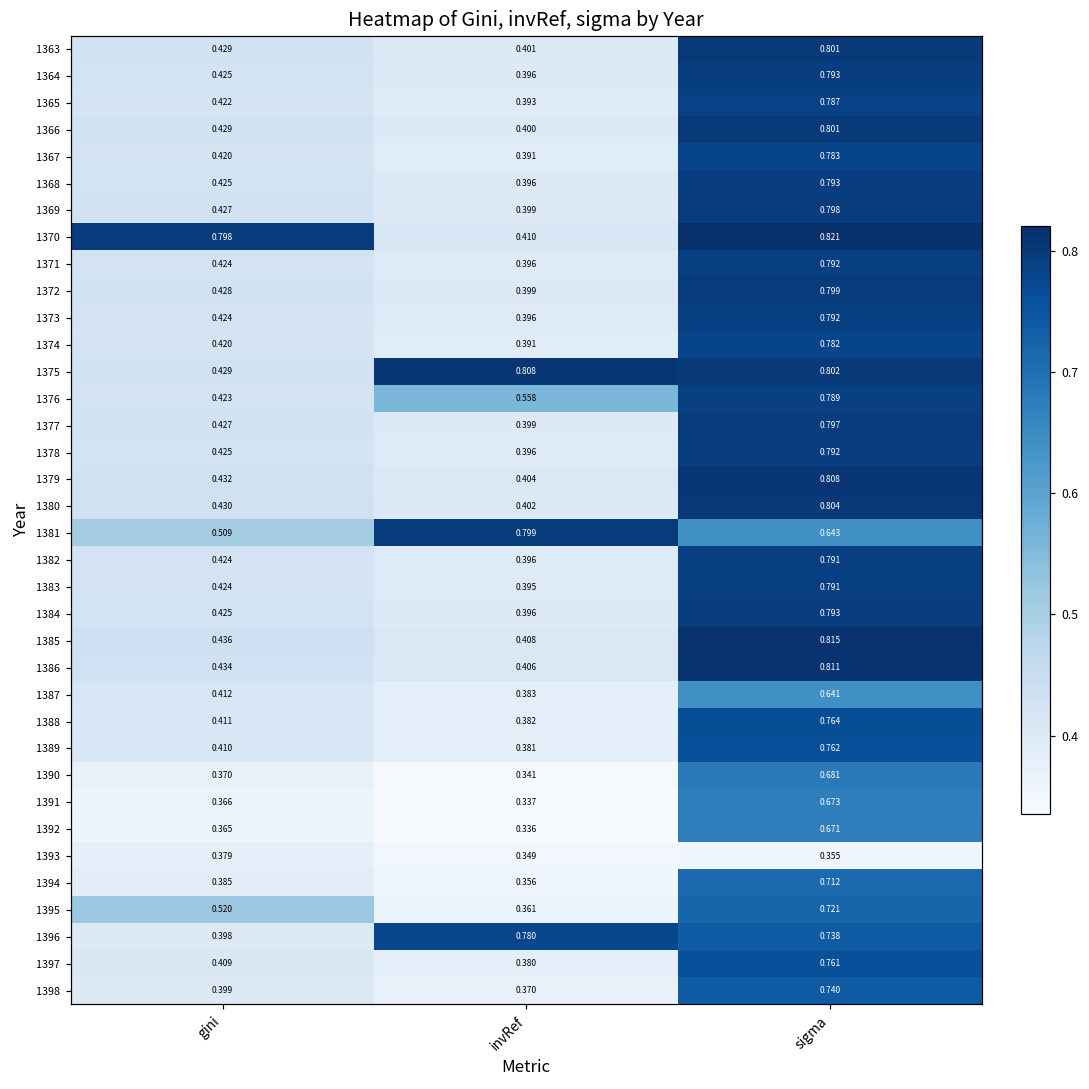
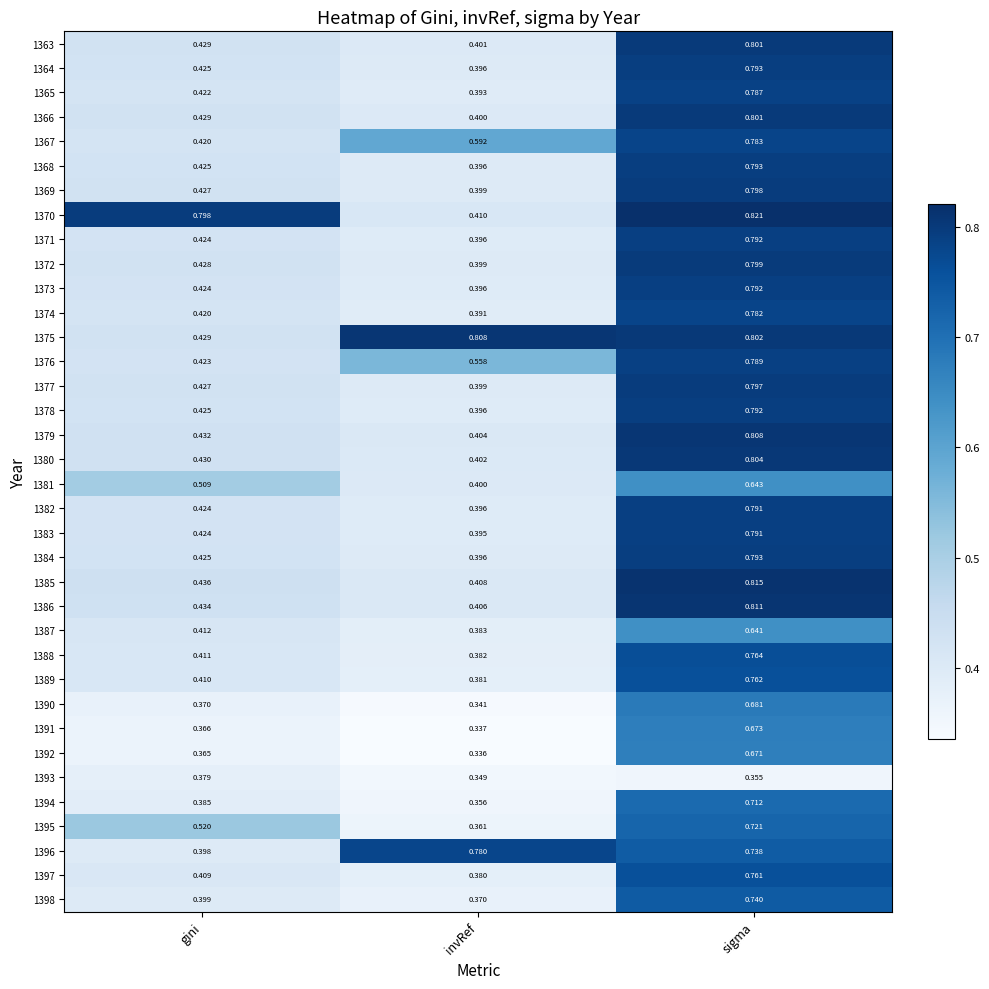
1367, invRef: 0.391 -> 0.592
1381, invRef: 0.799 -> 0.400
